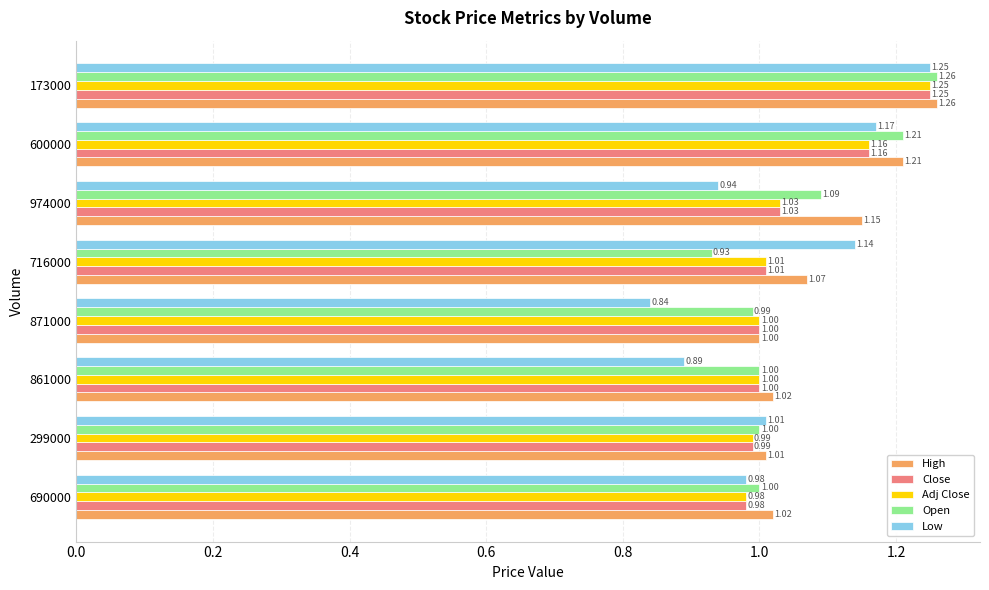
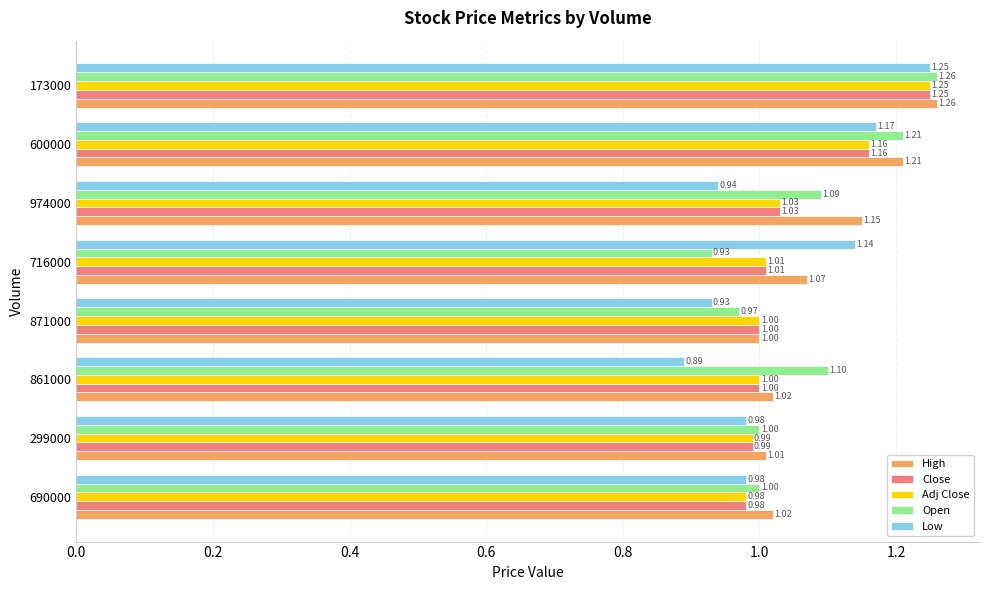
Low, 871000: 0.84 -> 0.93
Open, 871000: 0.99 -> 0.97
Open, 861000: 1.00 -> 1.10
Low, 299000: 1.01 -> 0.98
